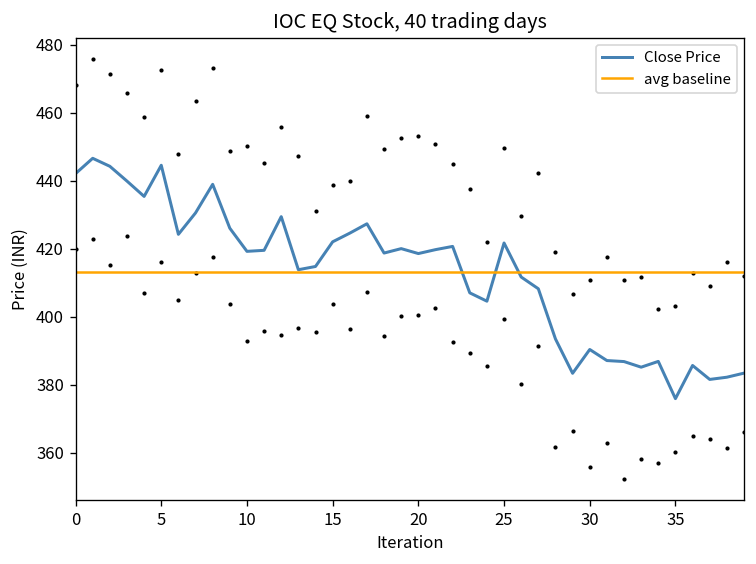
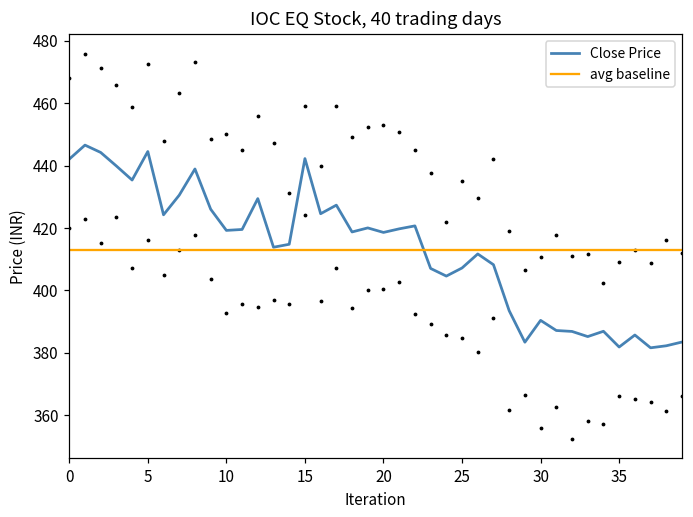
Close Price, 15: 422 -> 442
Close Price, 25: 422 -> 407
Close Price, 35: 376 -> 382
